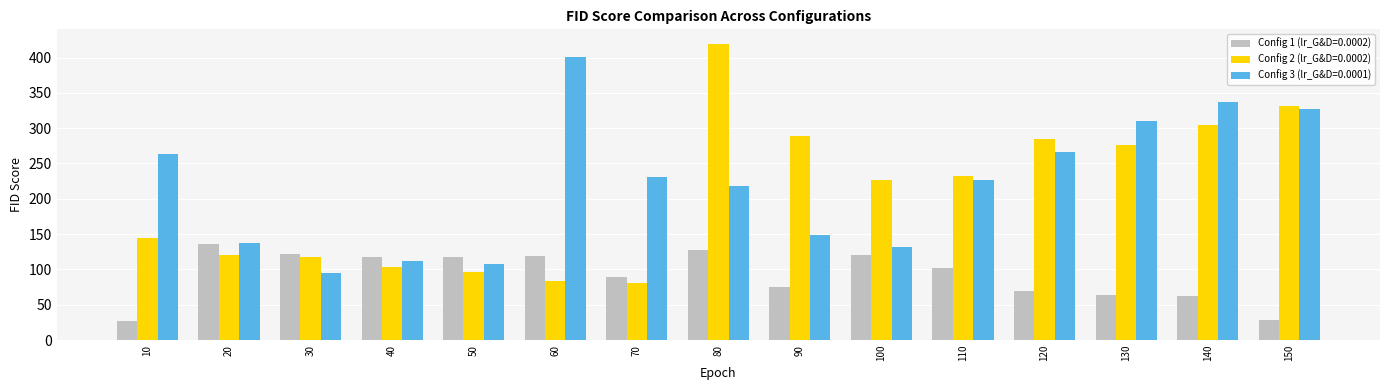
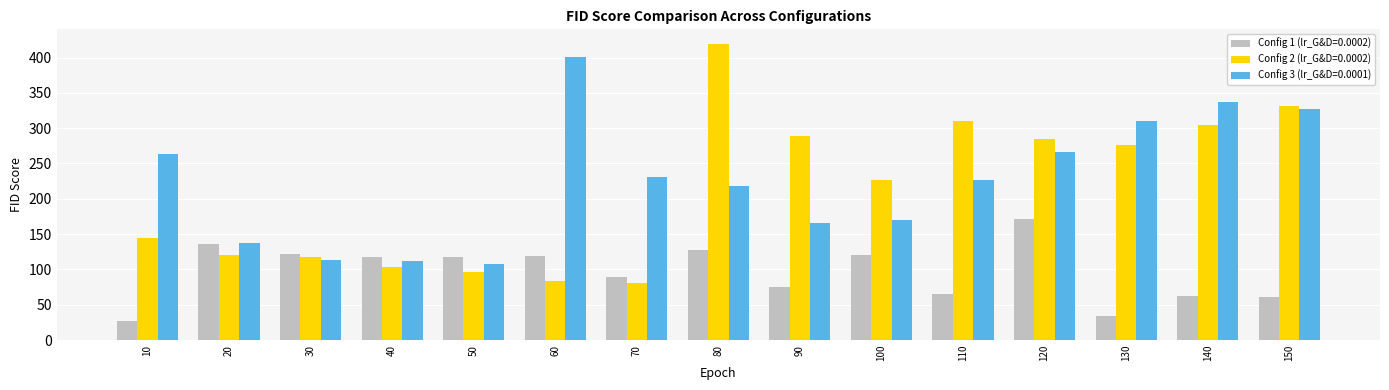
Config 3 (lr_G&D=0.0001), 30: 100 -> 110
Config 3 (lr_G&D=0.0001), 90: 150 -> 170
Config 3 (lr_G&D=0.0001), 100: 130 -> 170
Config 1 (lr_G&D=0.0002), 110: 100 -> 70
Config 2 (lr_G&D=0.0002), 110: 230 -> 310
Config 1 (lr_G&D=0.0002), 120: 70 -> 170
Config 1 (lr_G&D=0.0002), 130: 60 -> 30
Config 1 (lr_G&D=0.0002), 150: 30 -> 60
